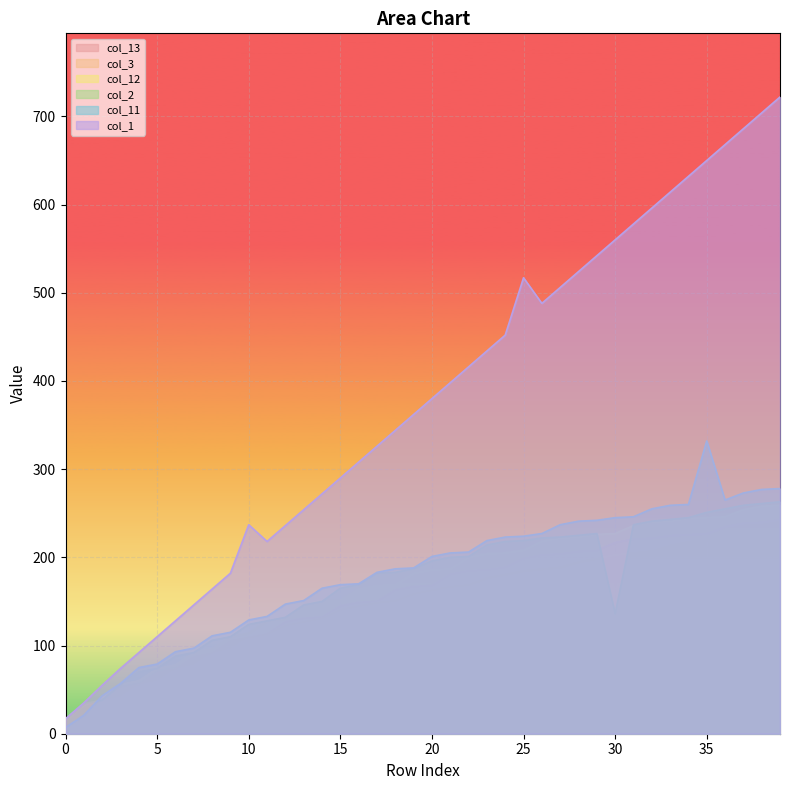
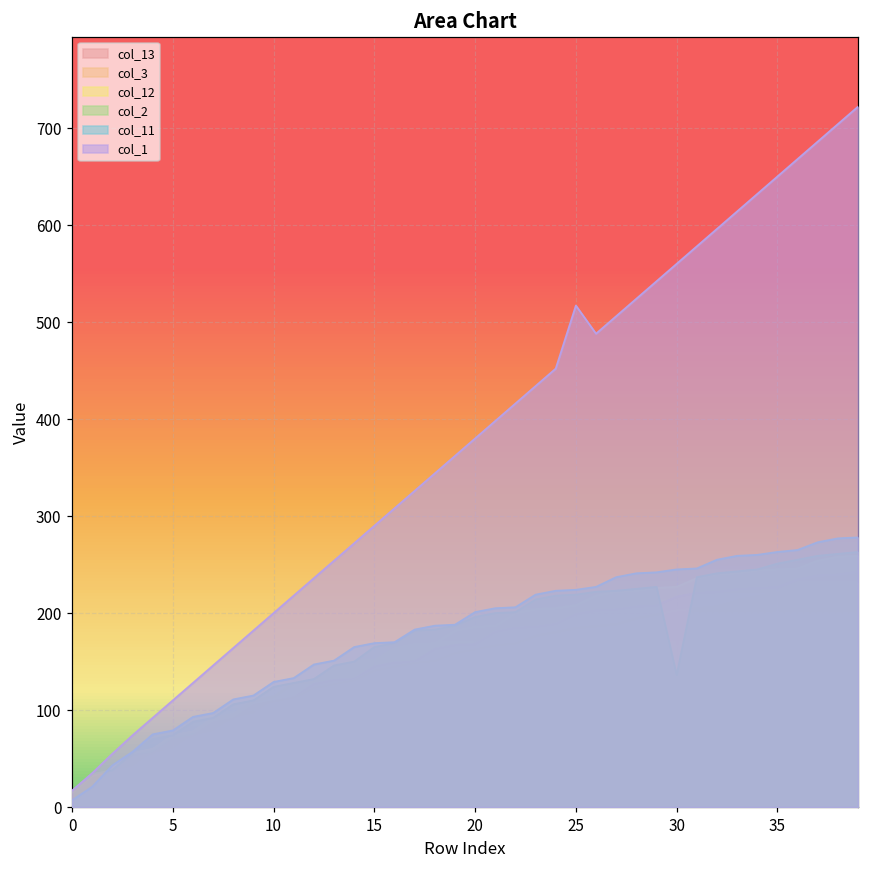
col_1, 10: 240 -> 200
col_11, 35: 330 -> 260
